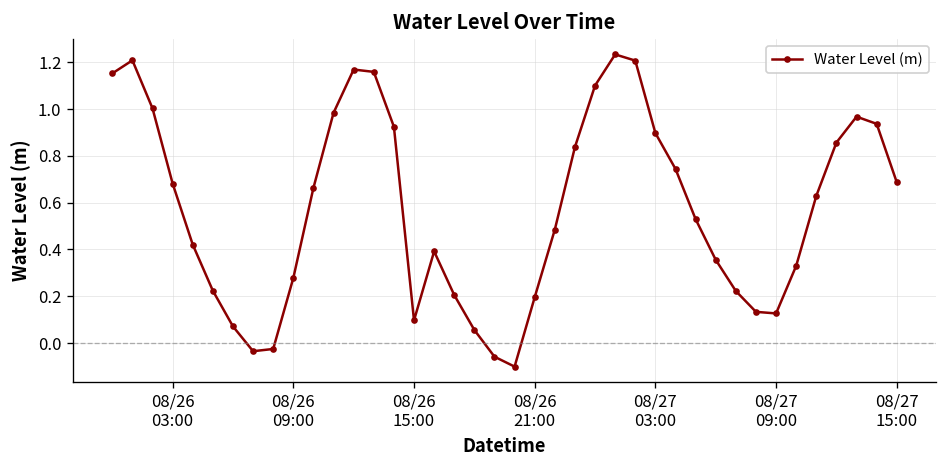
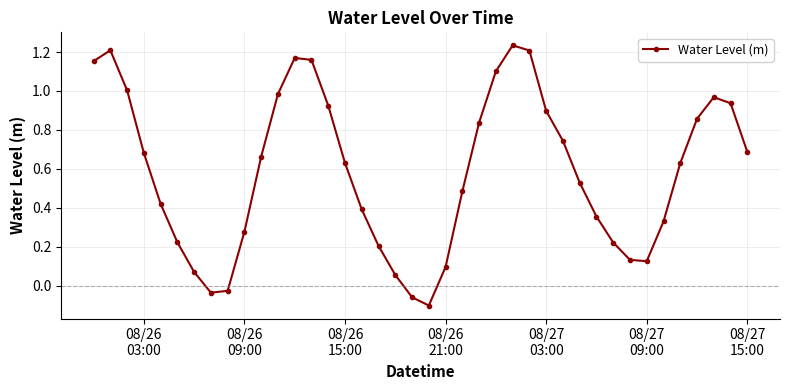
08/26 15:00: 0.10 -> 0.63
08/26 21:00: 0.20 -> 0.10
